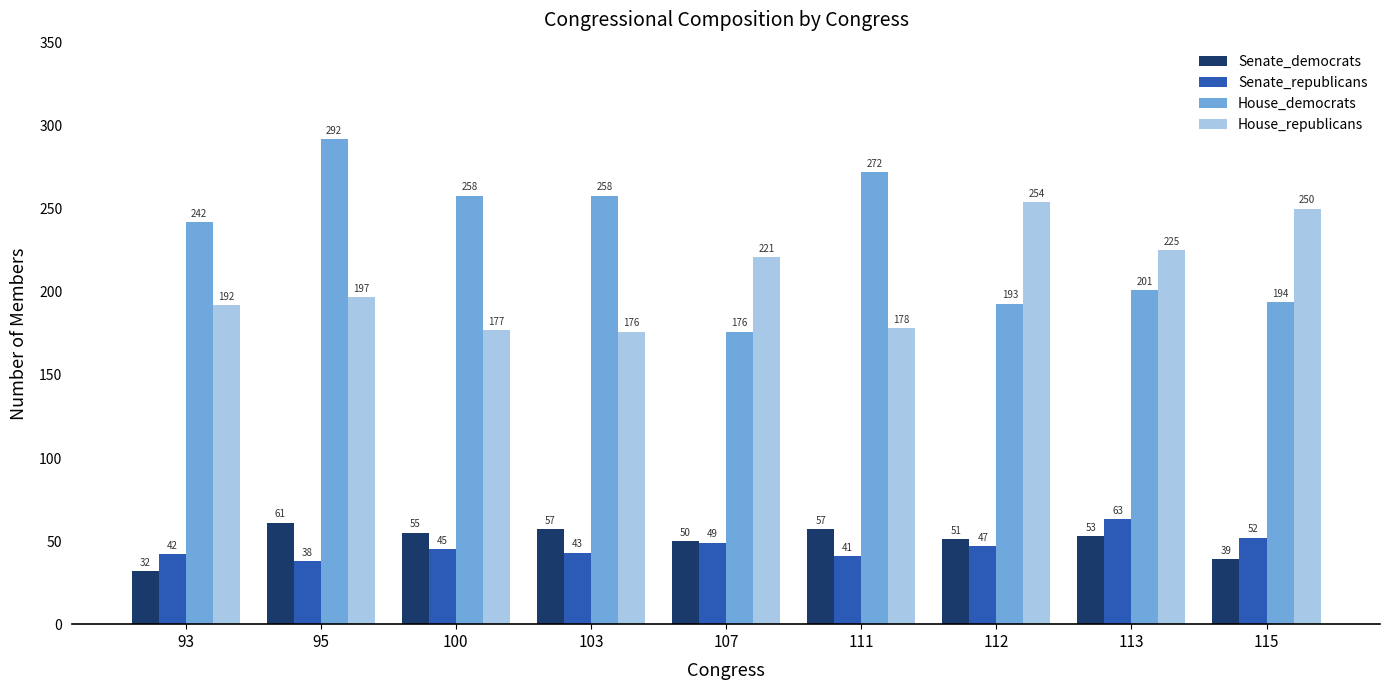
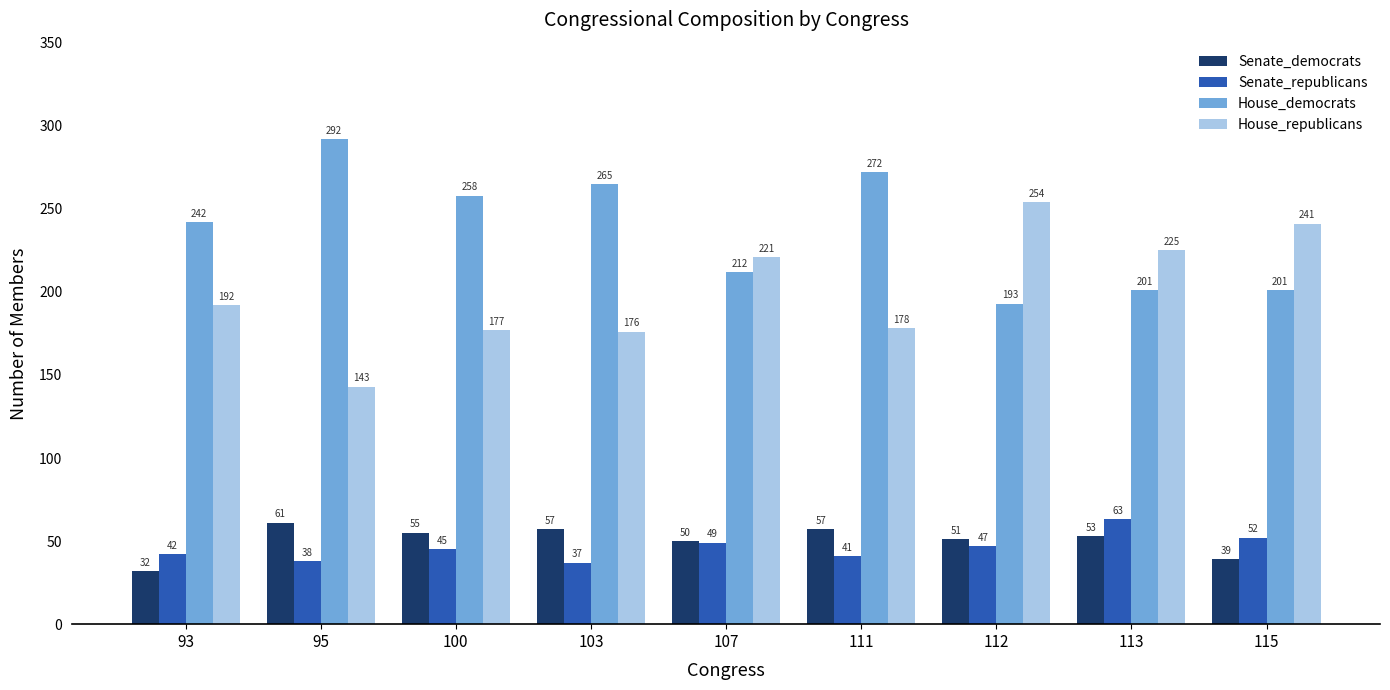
House_republicans, 95: 197 -> 143
Senate_republicans, 103: 43 -> 37
House_democrats, 103: 258 -> 265
House_democrats, 107: 176 -> 212
House_democrats, 115: 194 -> 201
House_republicans, 115: 250 -> 241
